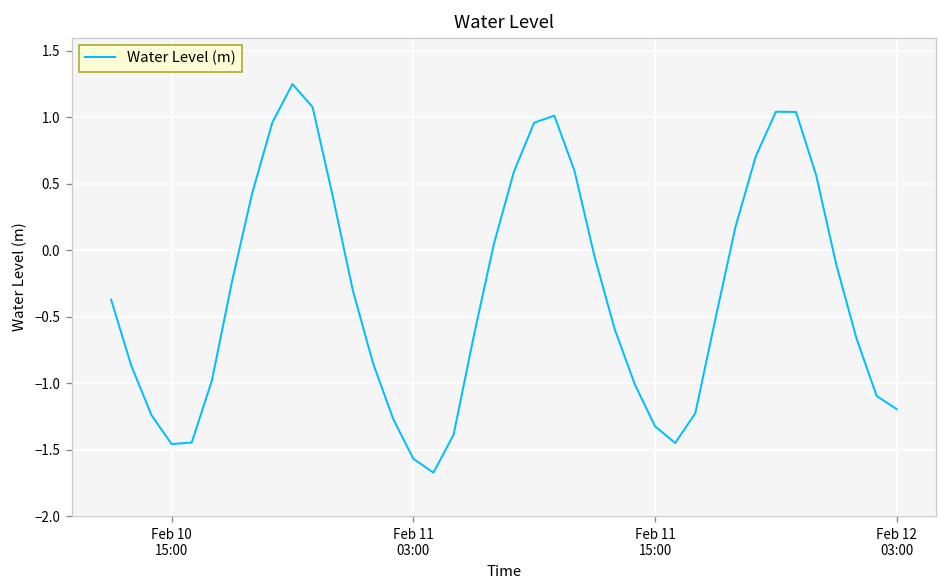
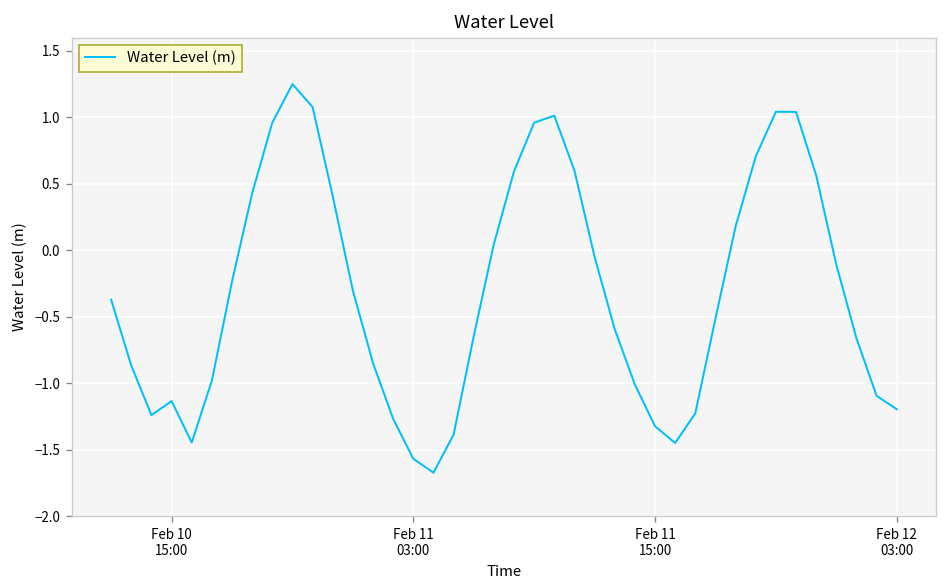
Feb 10 15:00: -1.46 -> -1.13
